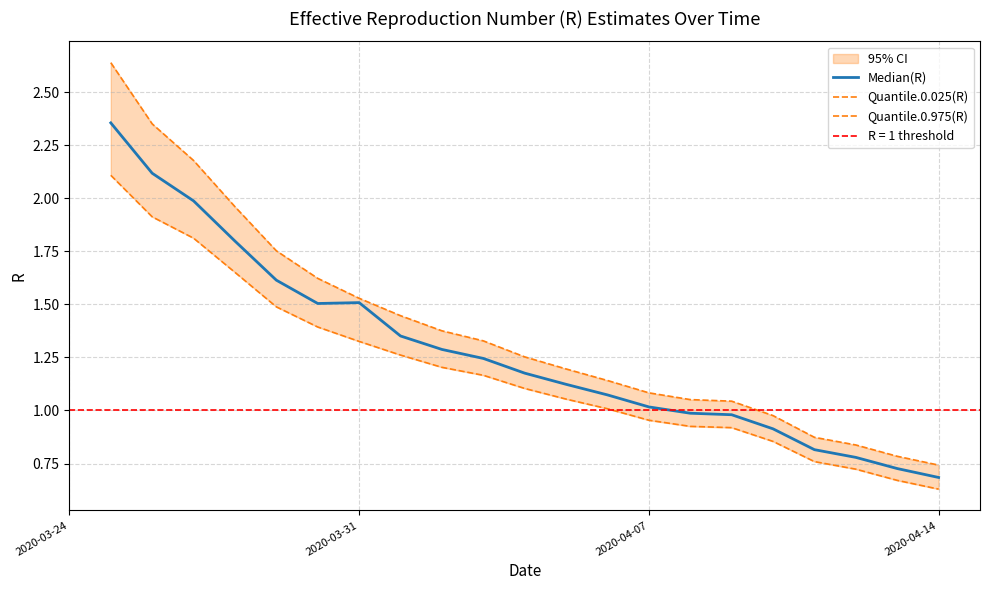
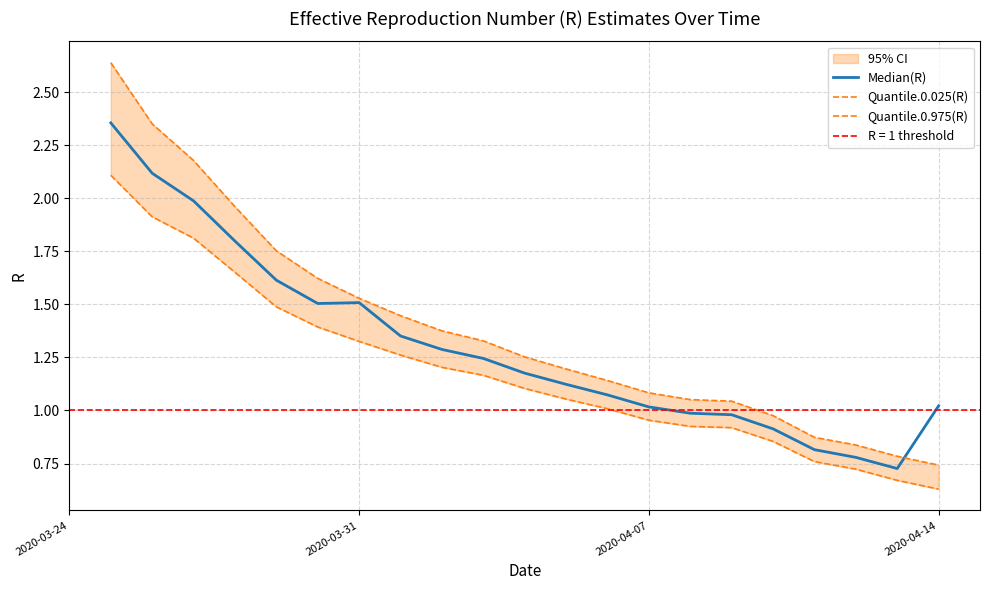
Median(R), 2020-04-14: 0.68 -> 1.02
